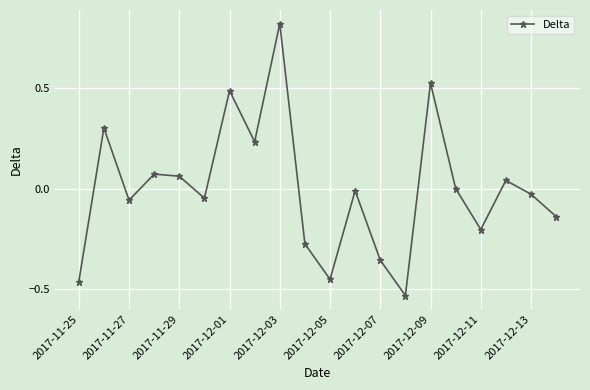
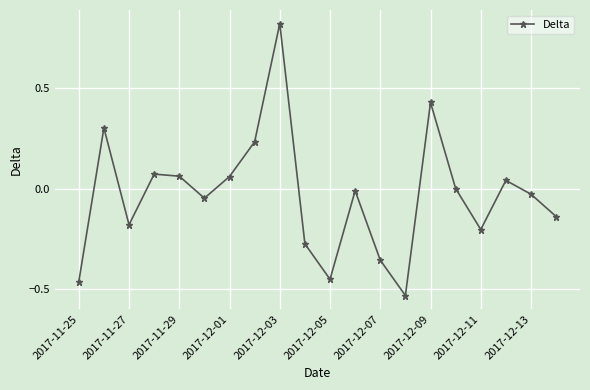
2017-11-27: -0.06 -> -0.18
2017-12-01: 0.49 -> 0.06
2017-12-09: 0.52 -> 0.43
